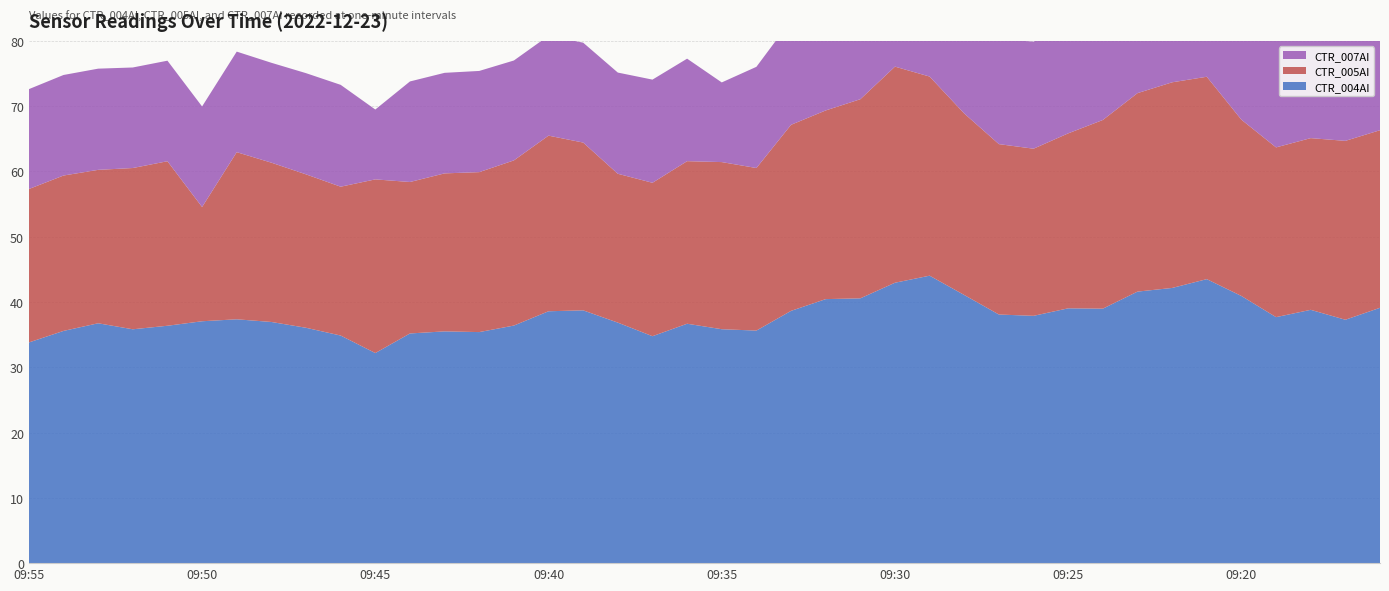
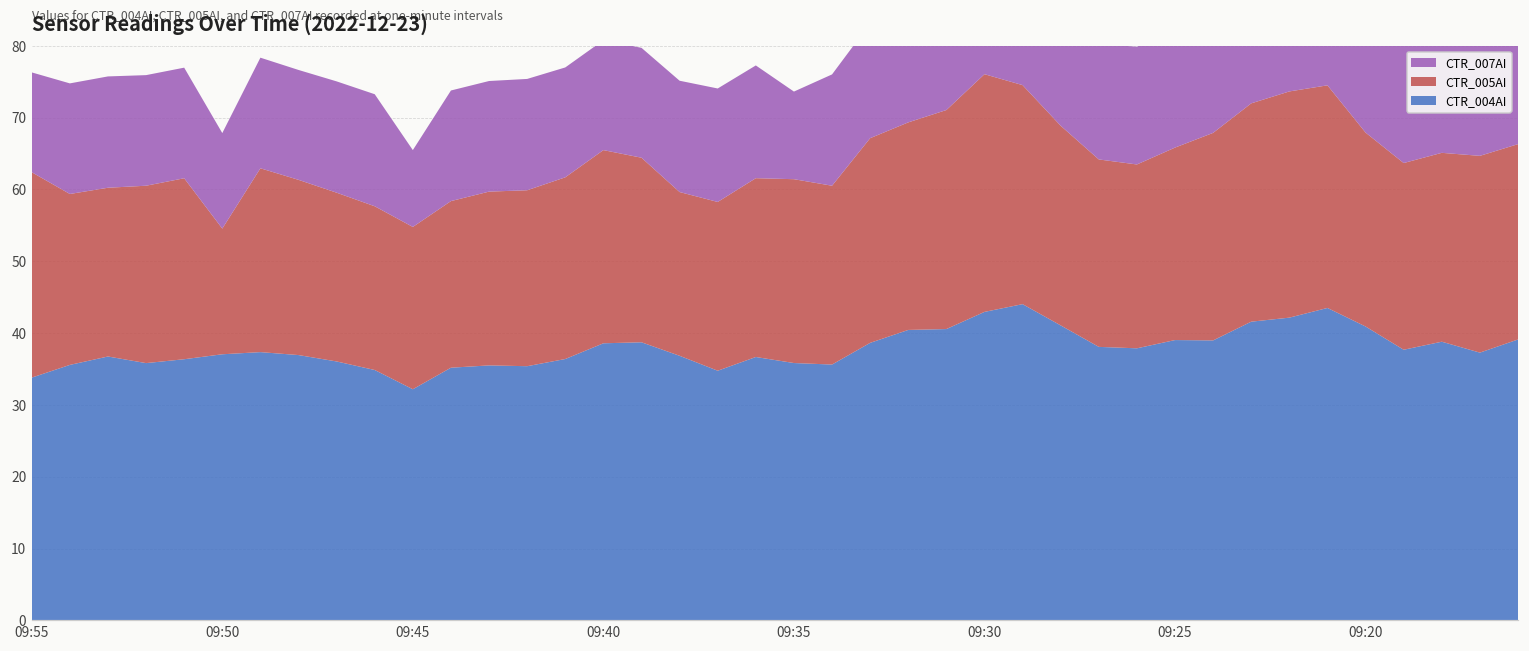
CTR_005AI, 09:55: 24 -> 29
CTR_007AI, 09:55: 15 -> 14
CTR_007AI, 09:50: 15 -> 13
CTR_005AI, 09:45: 27 -> 23
